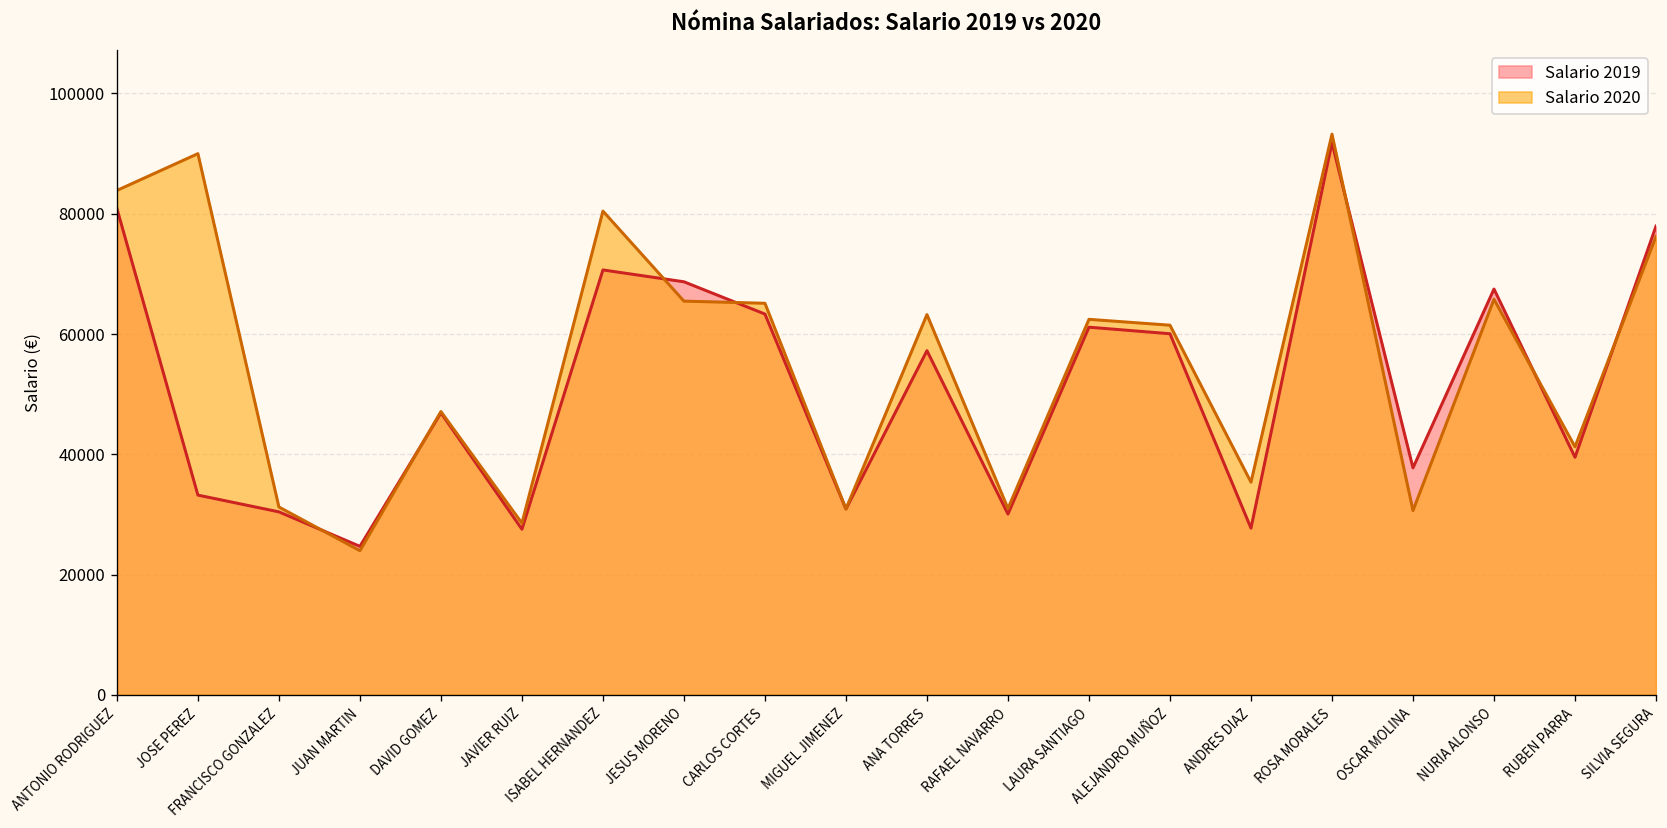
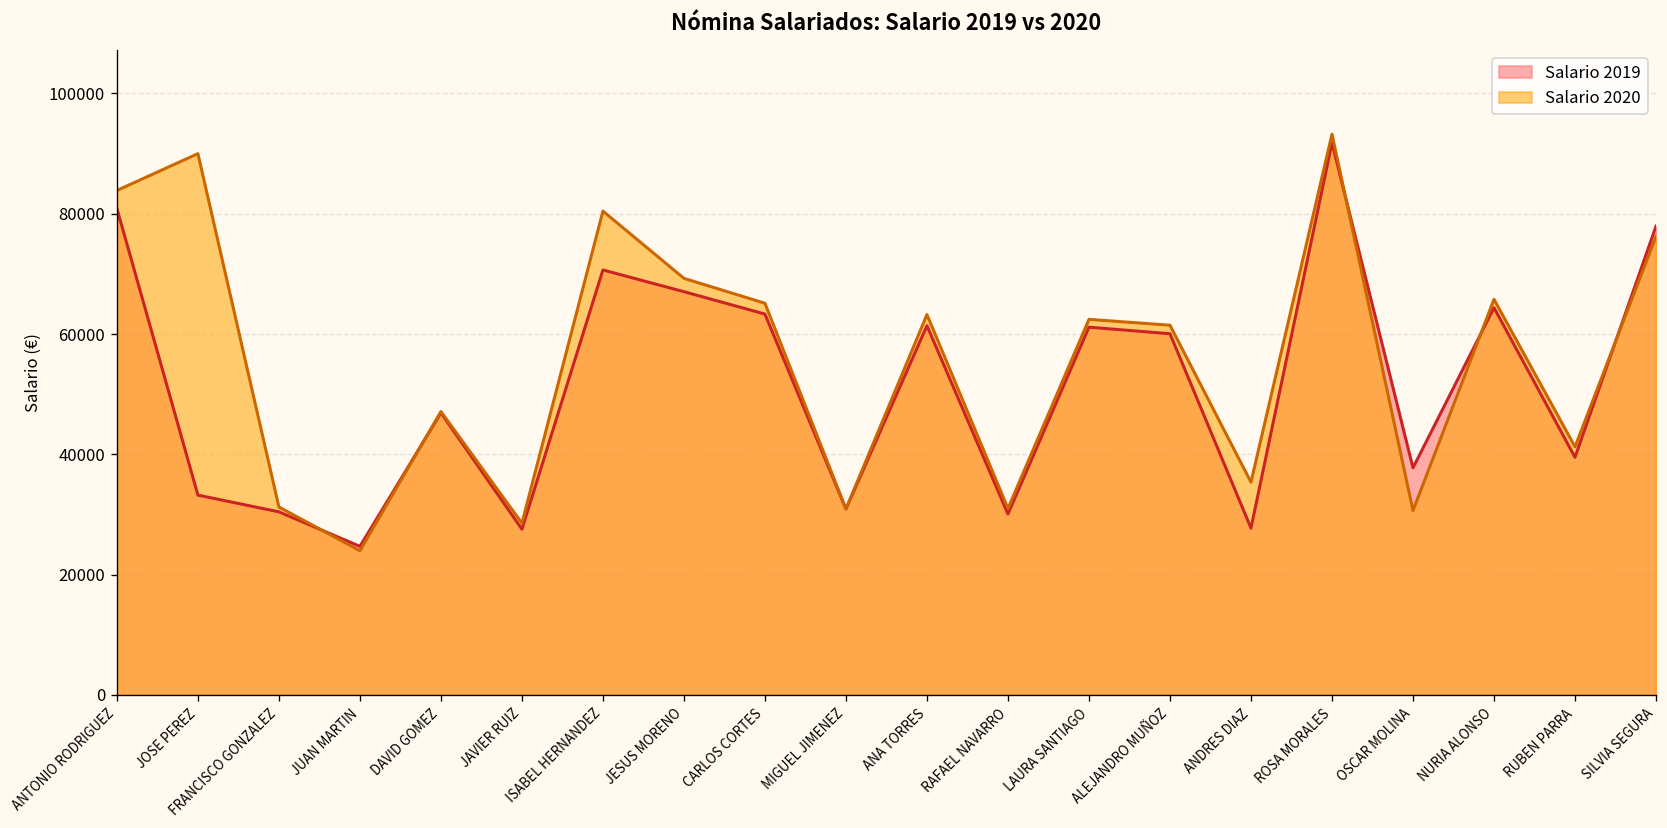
Salario 2019, JESUS MORENO: 69000 -> 67000
Salario 2020, JESUS MORENO: 65000 -> 69000
Salario 2019, ANA TORRES: 57000 -> 61000
Salario 2019, NURIA ALONSO: 67000 -> 64000
